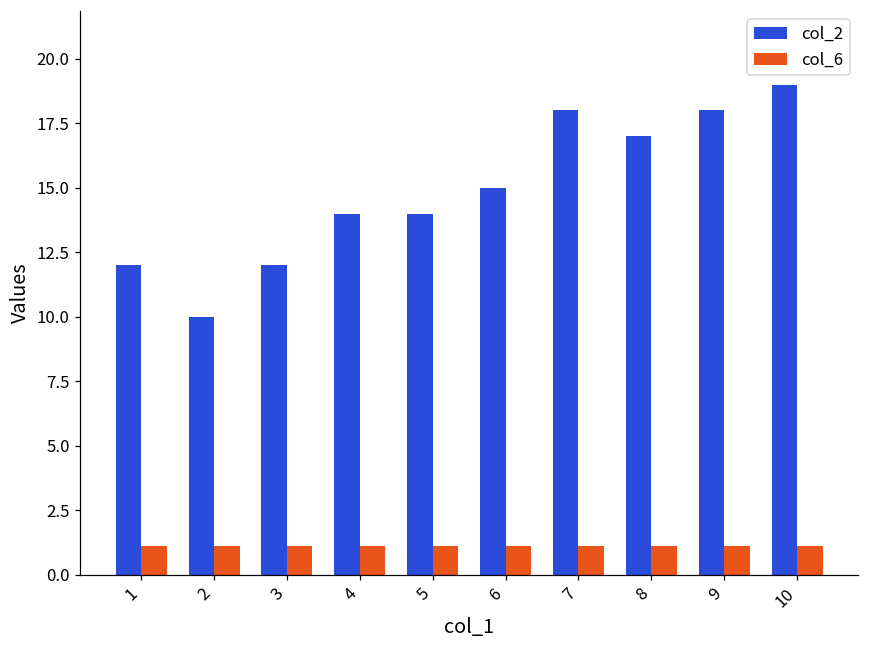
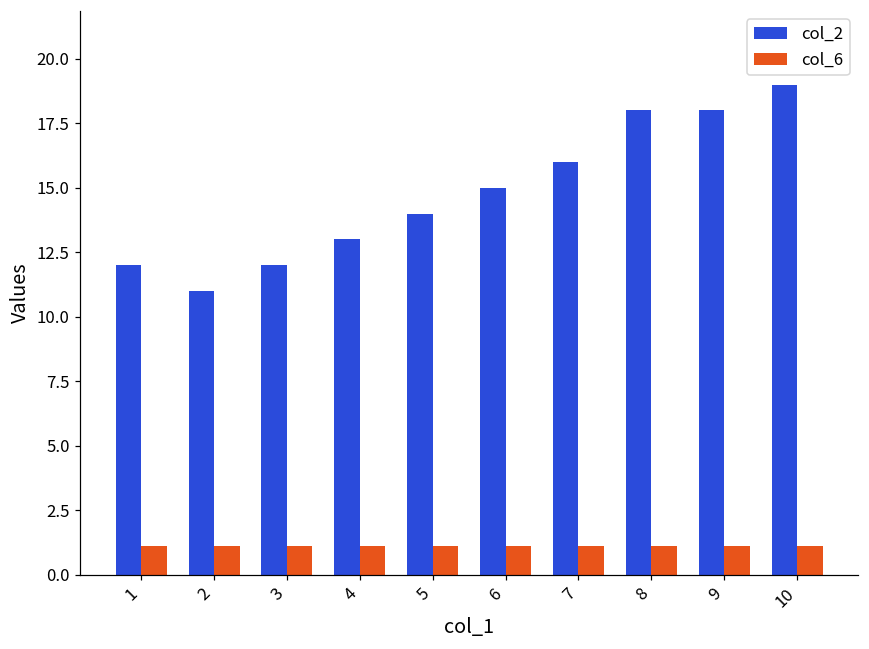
col_2, 2: 10 -> 11
col_2, 4: 14 -> 13
col_2, 7: 18 -> 16
col_2, 8: 17 -> 18
